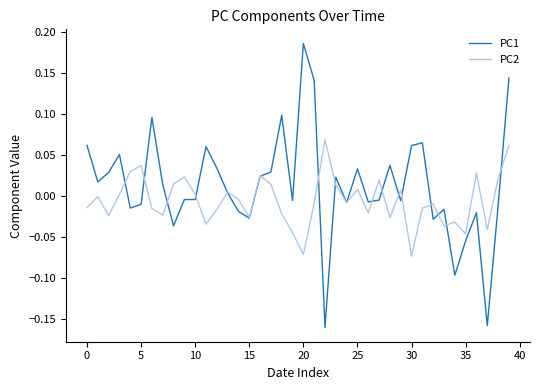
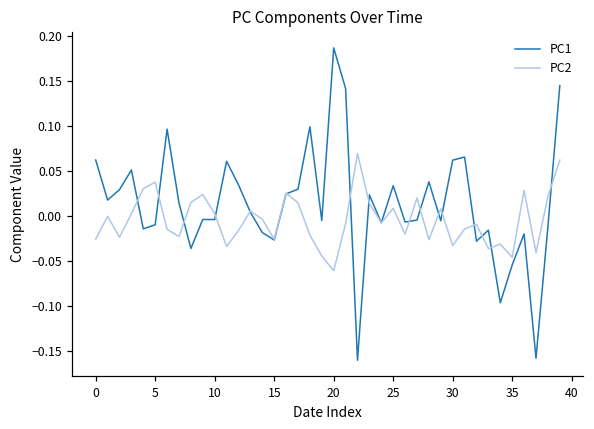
PC2, 0: -0.01 -> -0.03
PC2, 20: -0.07 -> -0.06
PC2, 30: -0.07 -> -0.03
